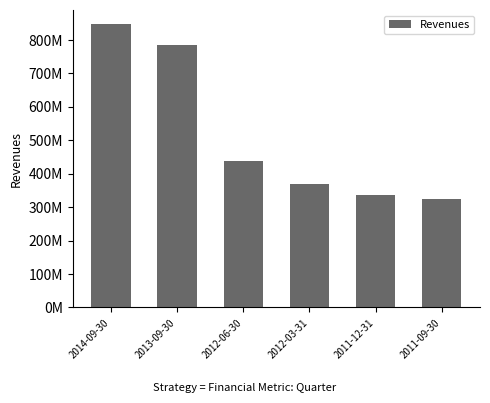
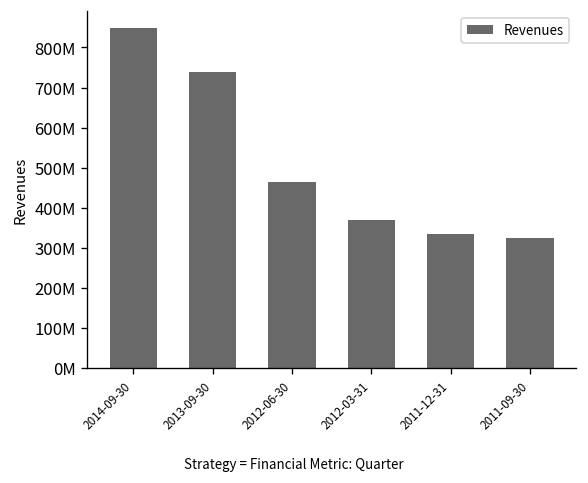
2013-09-30: 780000000 -> 740000000
2012-06-30: 440000000 -> 470000000
